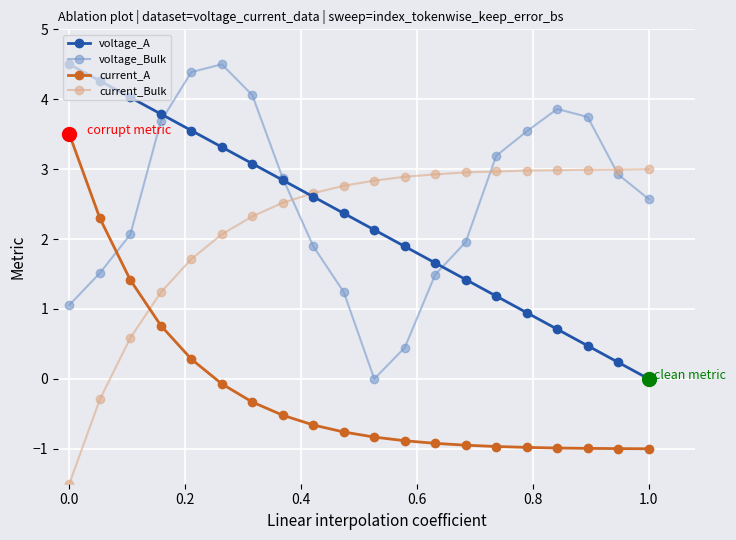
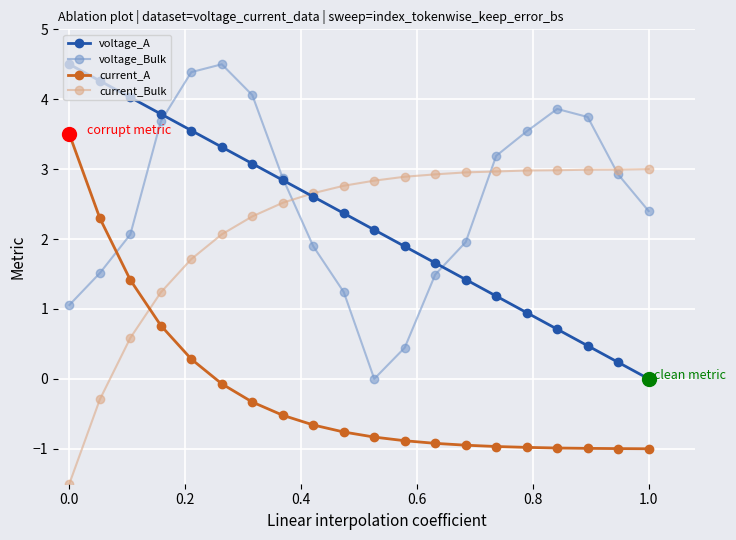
voltage_Bulk, 1.0: 2.6 -> 2.4
